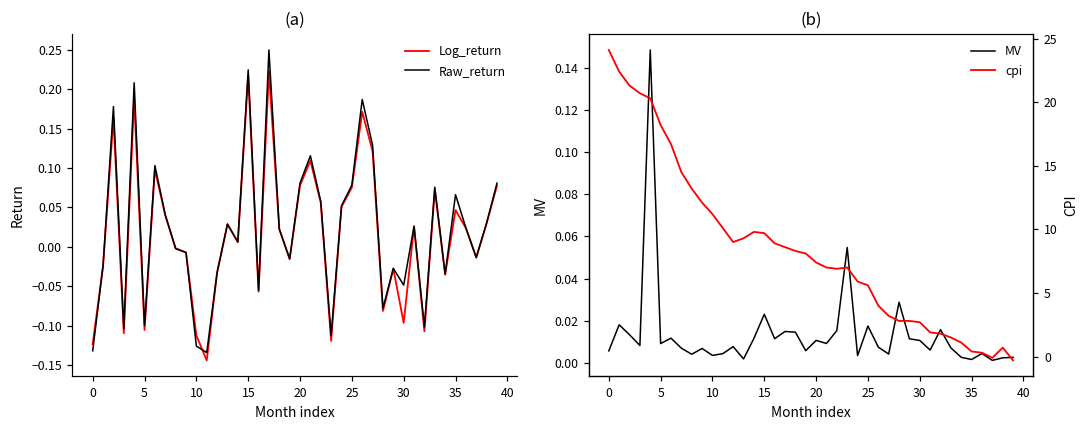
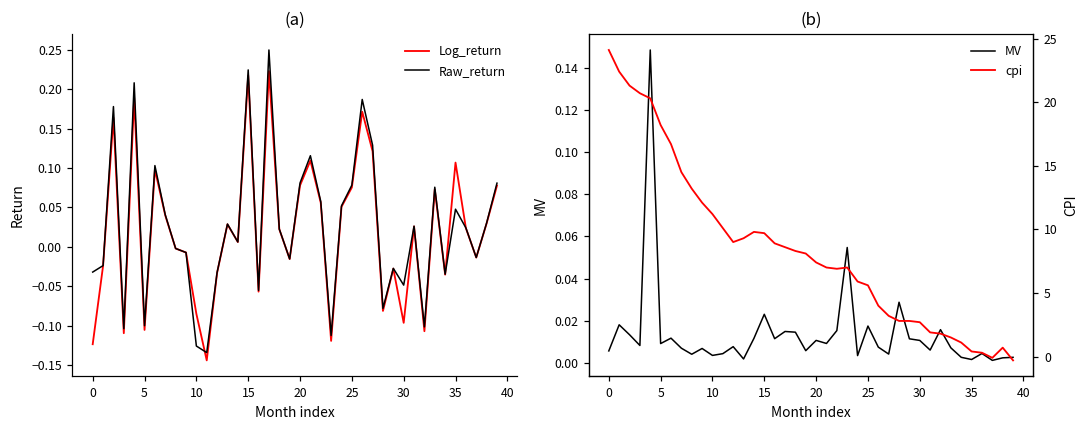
(a), Raw_return, 0: -0.13 -> -0.03
(a), Log_return, 10: -0.11 -> -0.08
(a), Log_return, 35: 0.05 -> 0.11
(a), Raw_return, 35: 0.07 -> 0.05
